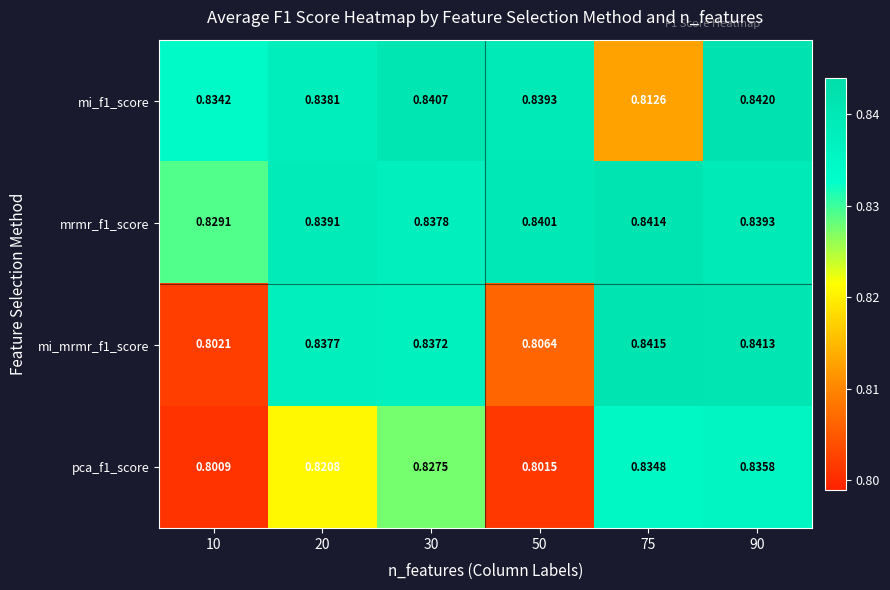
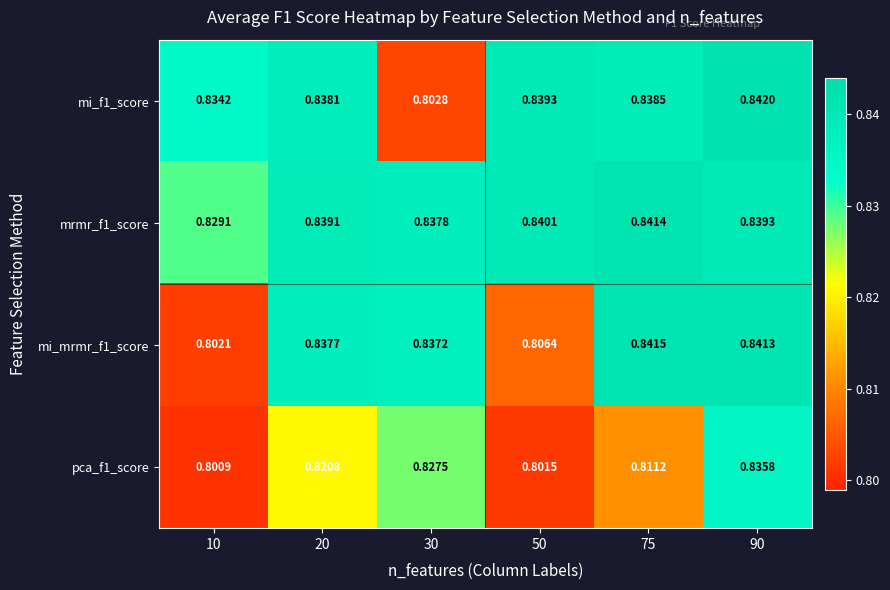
mi_f1_score, 30: 0.8407 -> 0.8028
mi_f1_score, 75: 0.8126 -> 0.8385
pca_f1_score, 75: 0.8348 -> 0.8112
